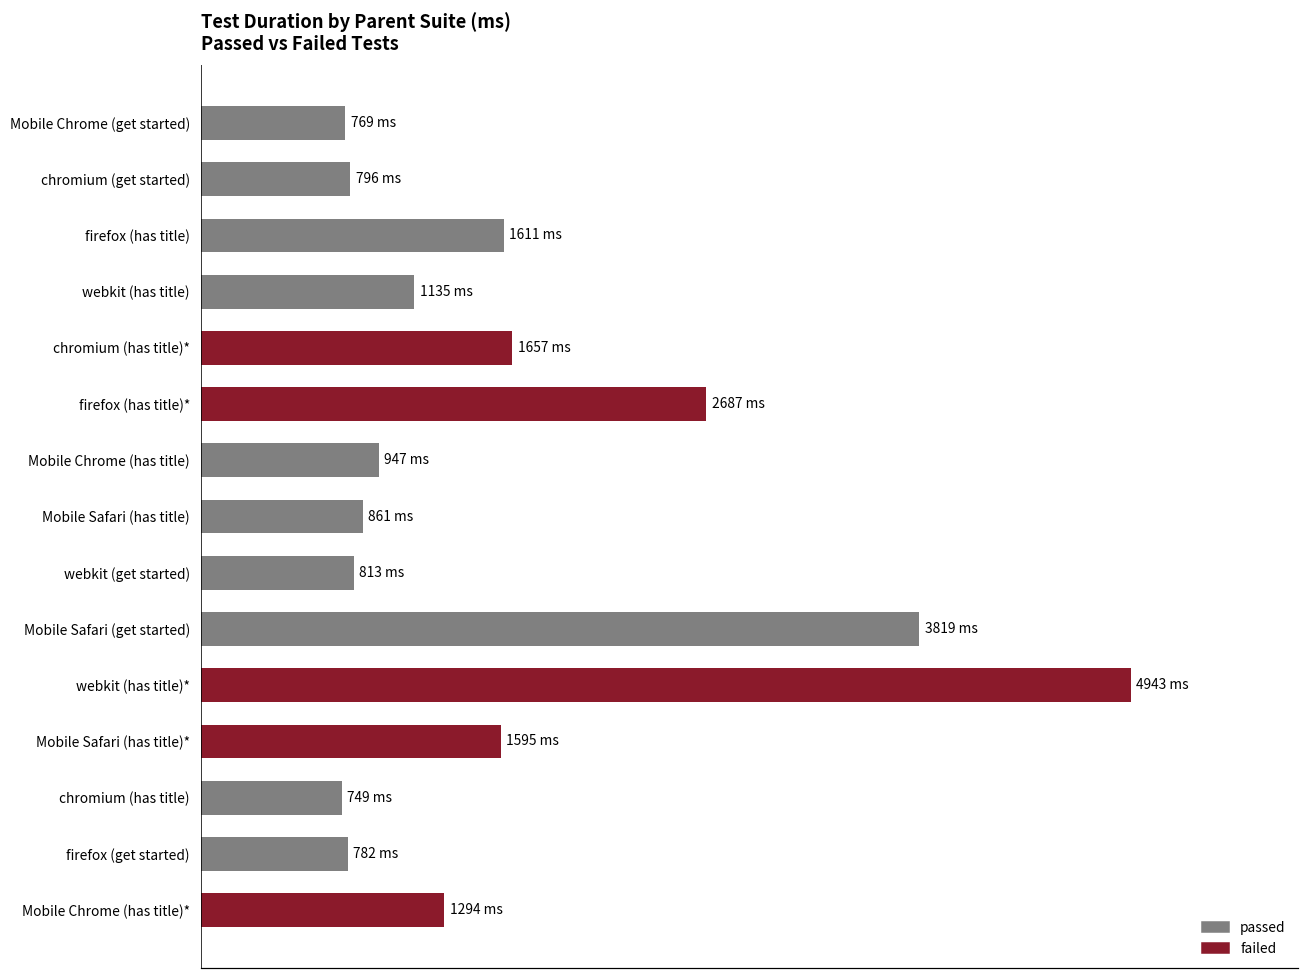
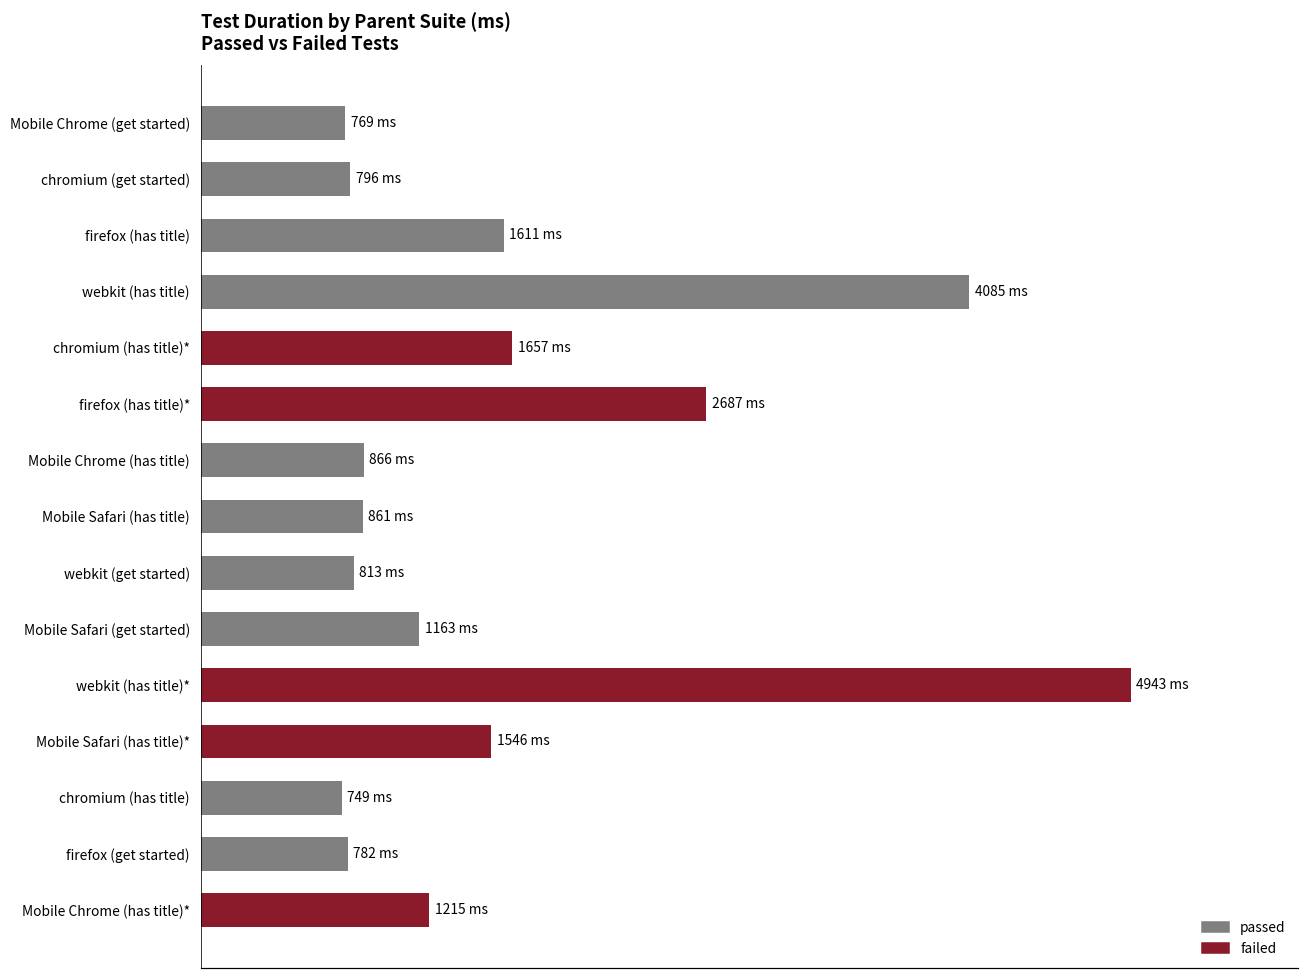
webkit (has title): 1135 -> 4085
Mobile Chrome (has title): 947 -> 866
Mobile Safari (get started): 3819 -> 1163
Mobile Safari (has title)*: 1595 -> 1546
Mobile Chrome (has title)*: 1294 -> 1215
